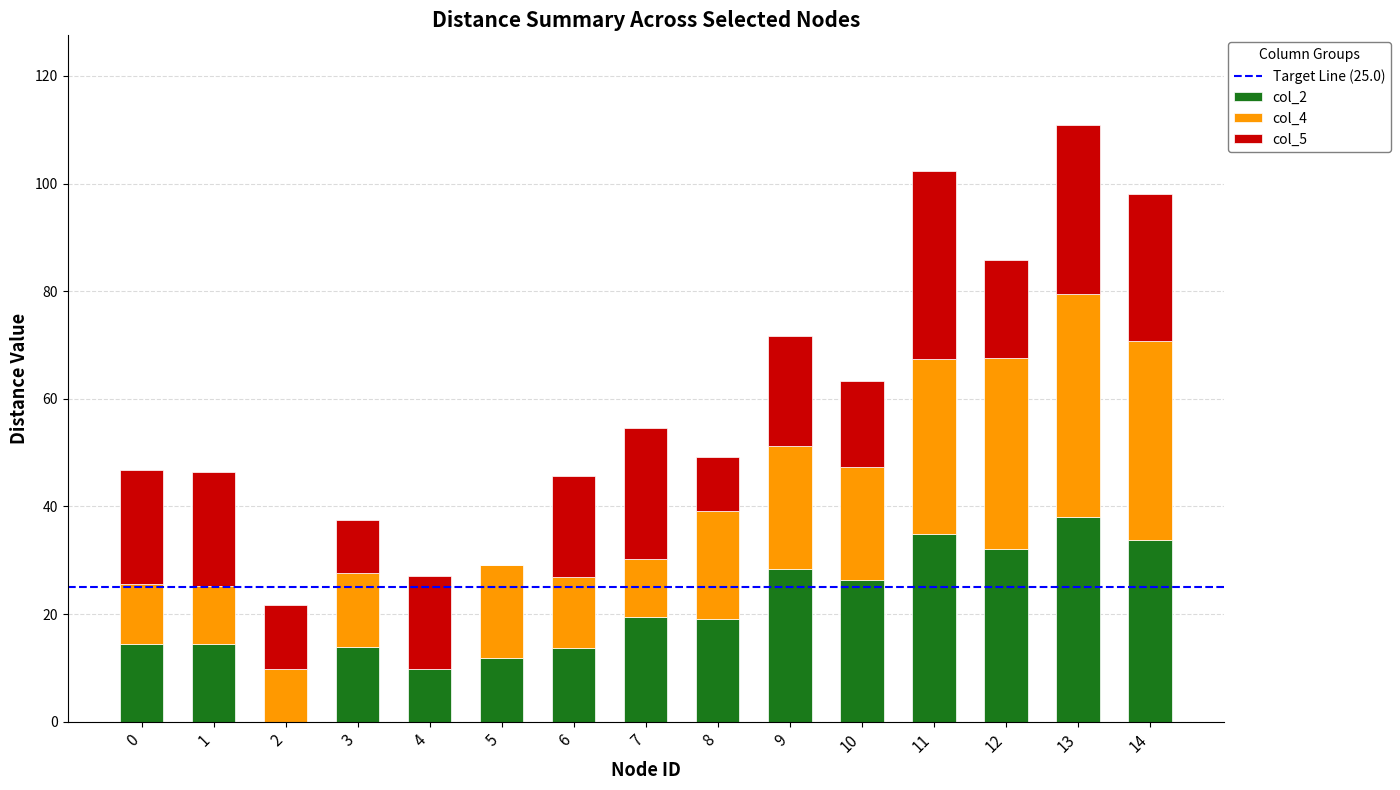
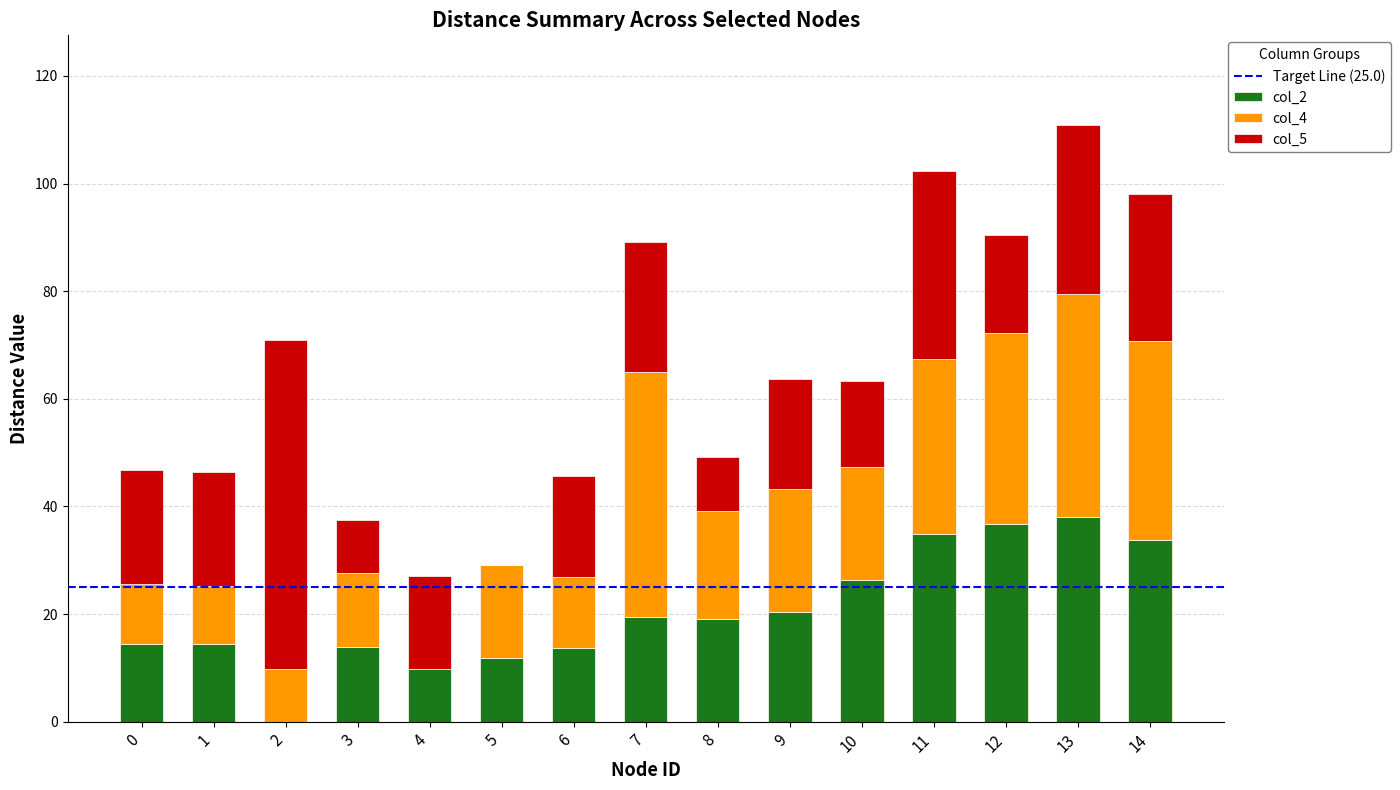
col_5, 2: 12 -> 61
col_4, 7: 11 -> 46
col_2, 9: 28 -> 20
col_2, 12: 32 -> 37
